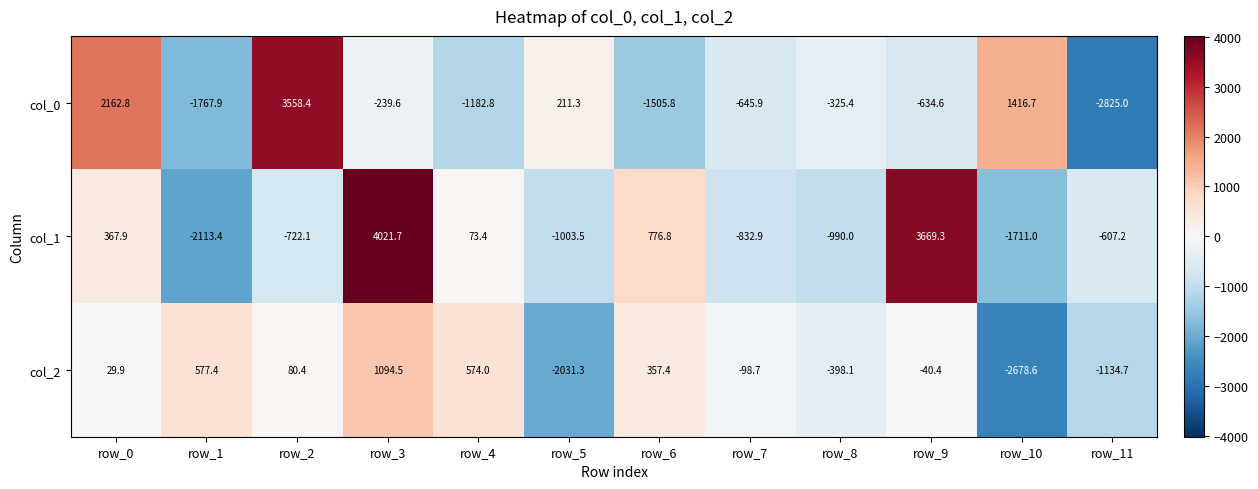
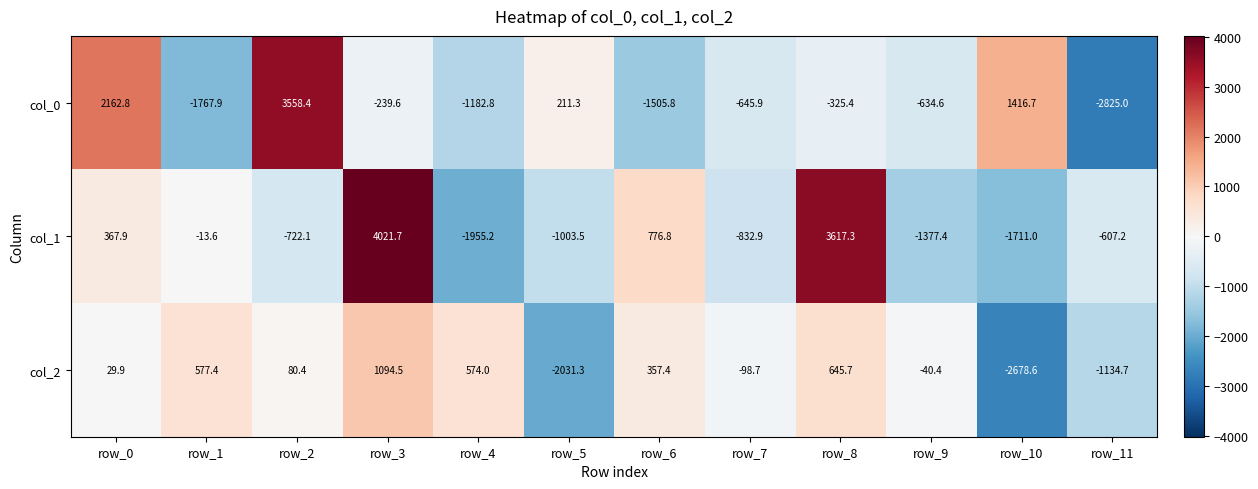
col_1, row_1: -2113.4 -> -13.6
col_1, row_4: 73.4 -> -1955.2
col_1, row_8: -990.0 -> 3617.3
col_1, row_9: 3669.3 -> -1377.4
col_2, row_8: -398.1 -> 645.7
